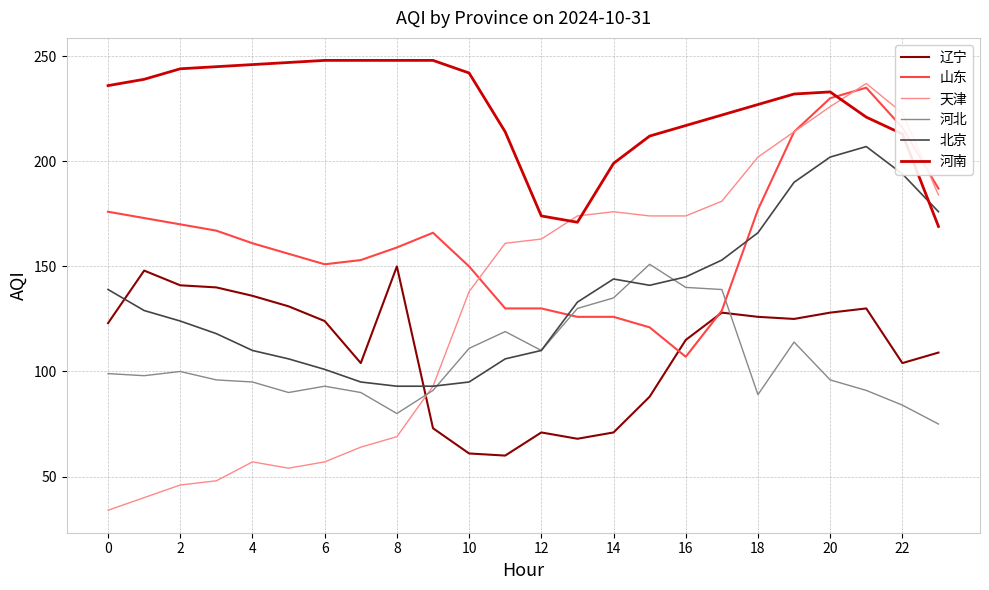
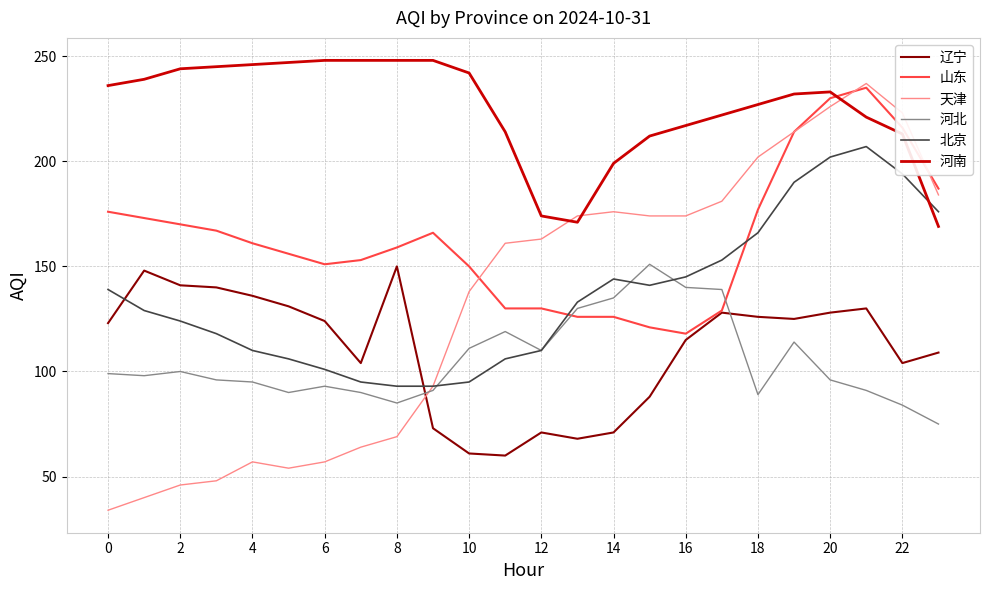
河北, 8: 80 -> 85
山东, 16: 107 -> 118
